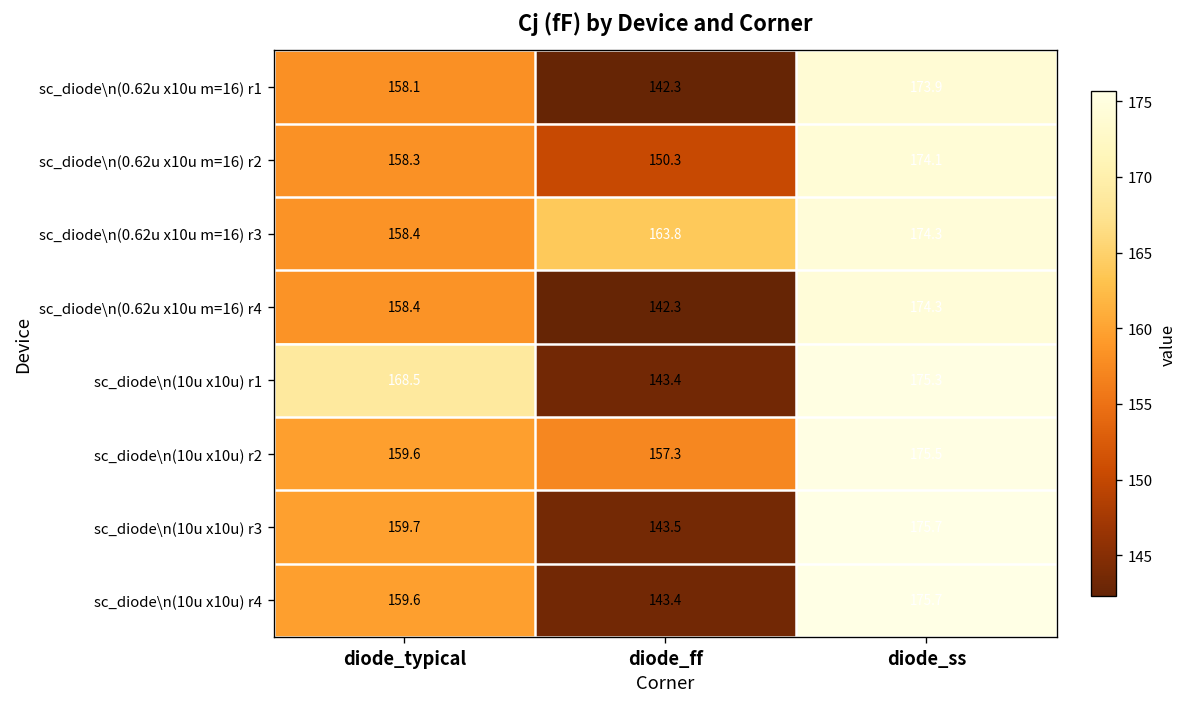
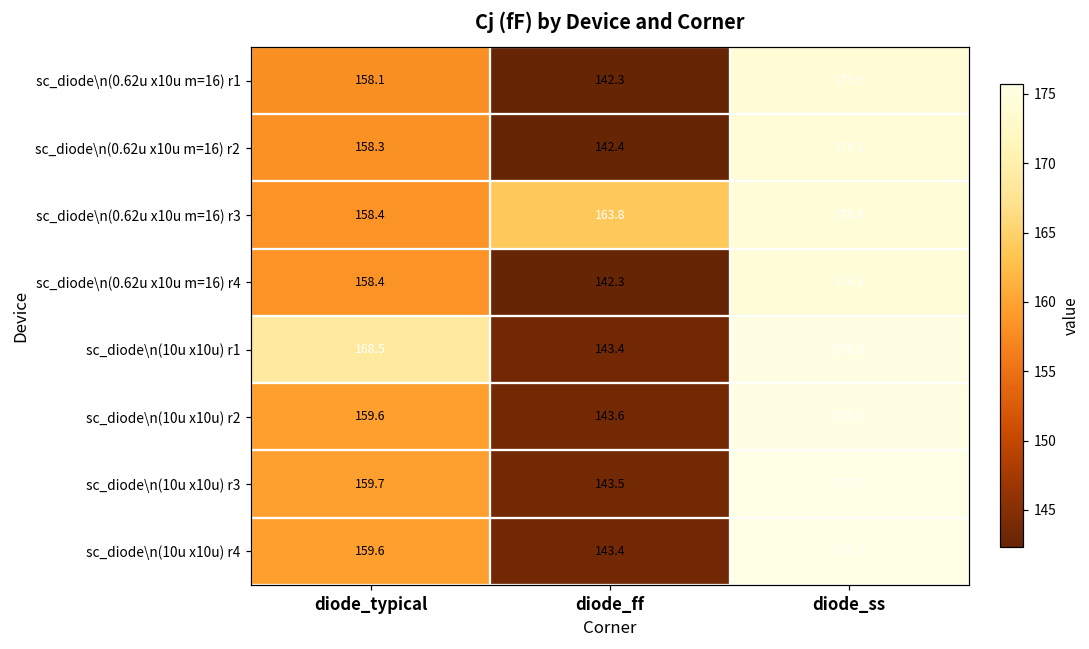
sc_diode\n(0.62u x10u m=16) r2, diode_ff: 150.3 -> 142.4
sc_diode\n(10u x10u) r2, diode_ff: 157.3 -> 143.6
